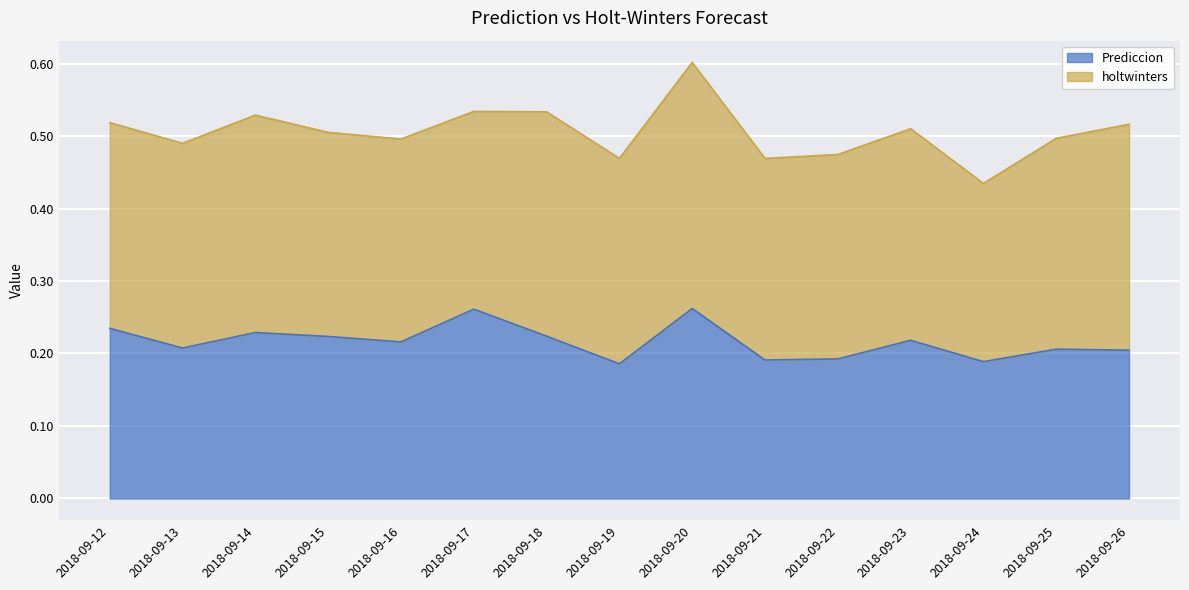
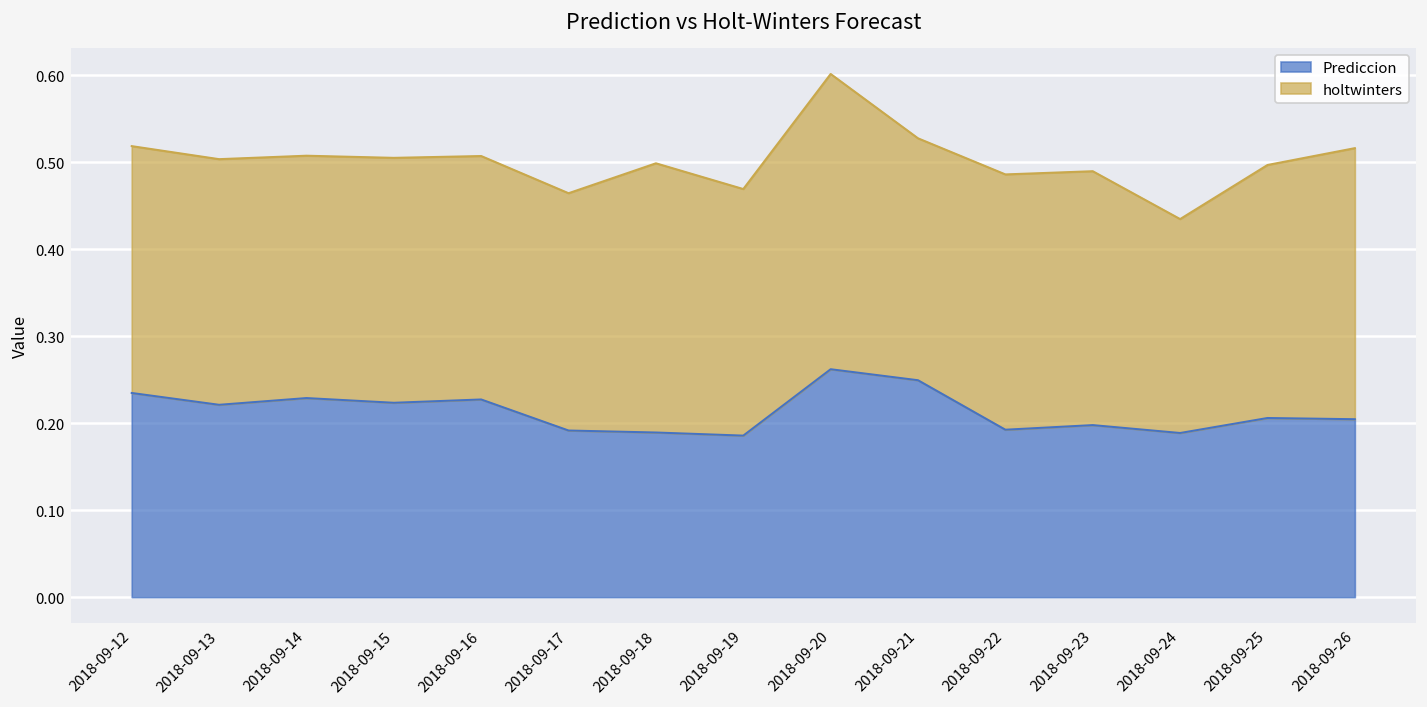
Prediccion, 2018-09-13: 0.21 -> 0.22
holtwinters, 2018-09-14: 0.30 -> 0.28
Prediccion, 2018-09-16: 0.22 -> 0.23
Prediccion, 2018-09-17: 0.26 -> 0.19
Prediccion, 2018-09-18: 0.22 -> 0.19
Prediccion, 2018-09-21: 0.19 -> 0.25
holtwinters, 2018-09-22: 0.28 -> 0.29
Prediccion, 2018-09-23: 0.22 -> 0.20
